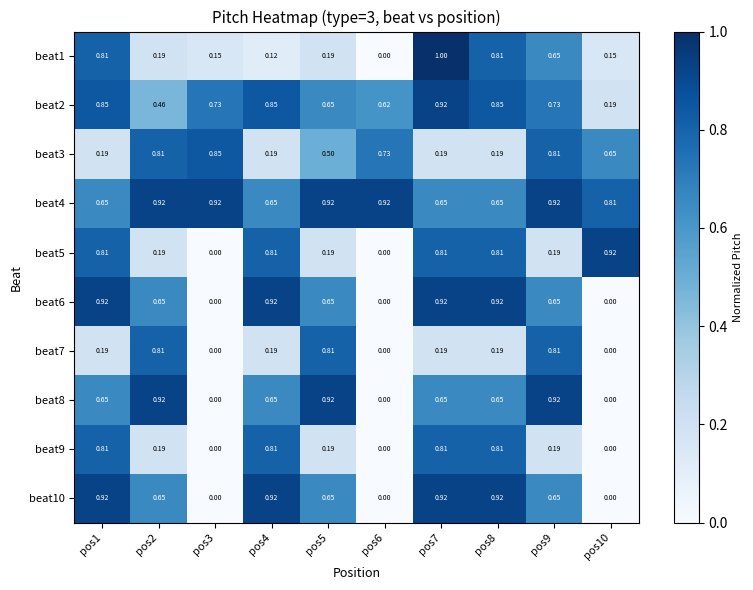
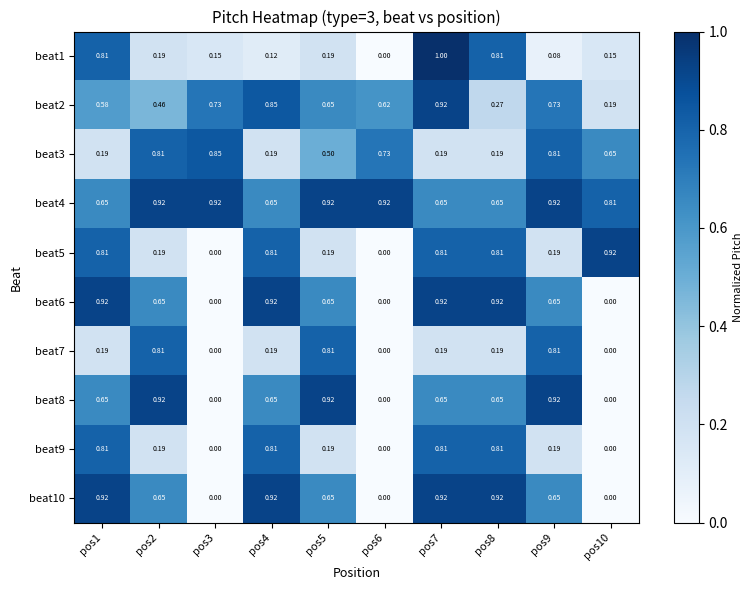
beat1, pos9: 0.65 -> 0.08
beat2, pos1: 0.85 -> 0.58
beat2, pos8: 0.85 -> 0.27
